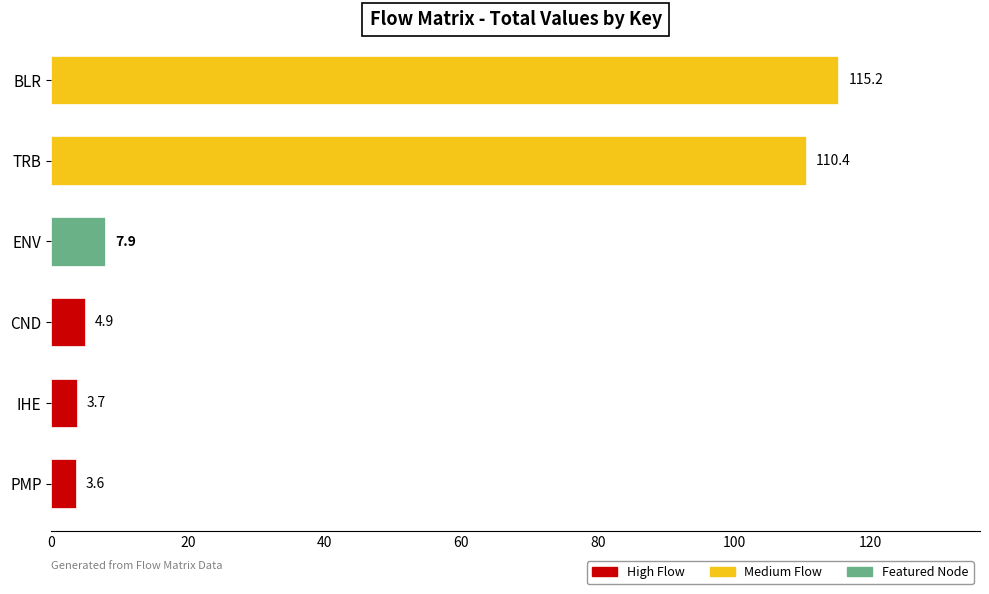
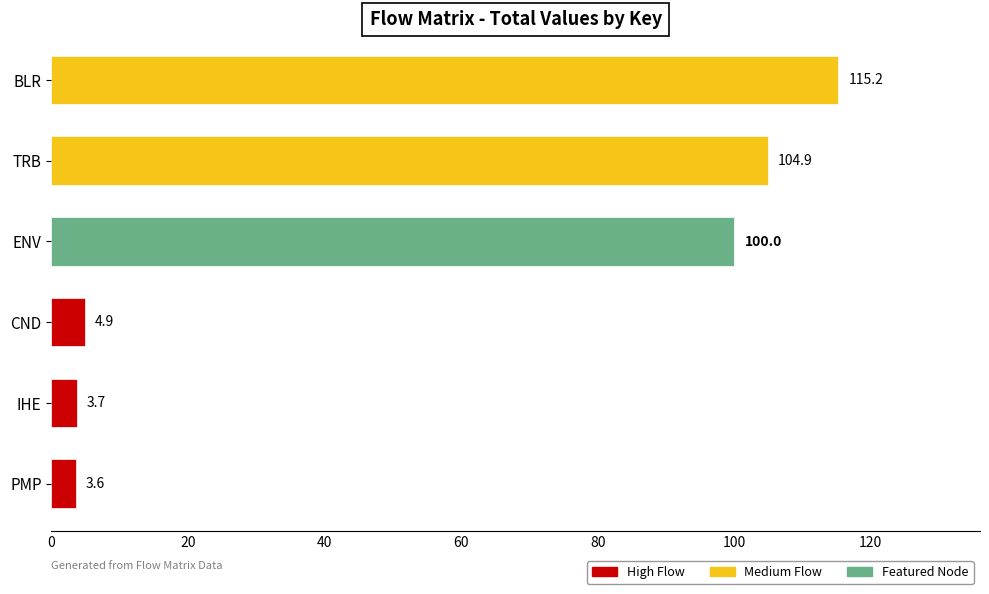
TRB: 110.4 -> 104.9
ENV: 7.9 -> 100.0
